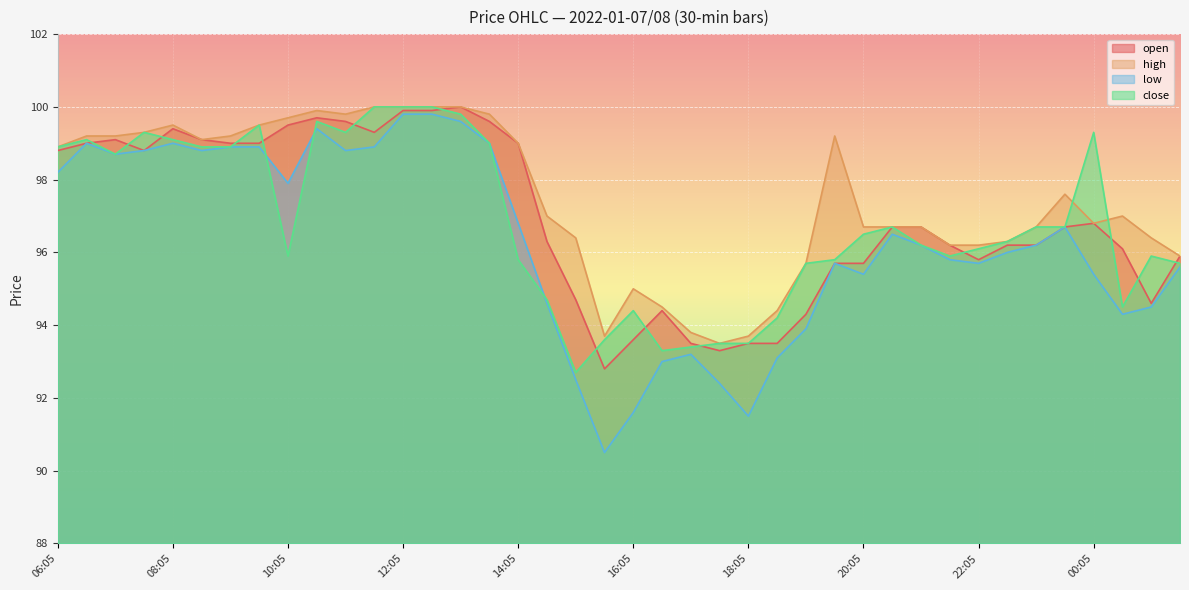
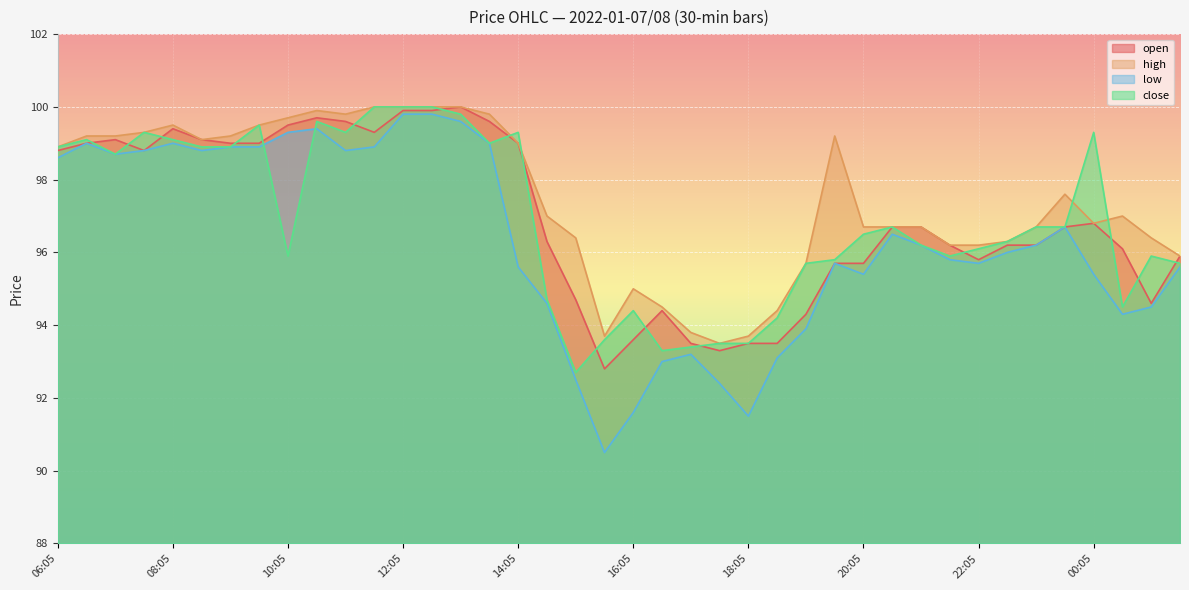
low, 06:05: 98.2 -> 98.6
low, 10:05: 97.9 -> 99.3
low, 14:05: 96.8 -> 95.6
close, 14:05: 95.8 -> 99.3
